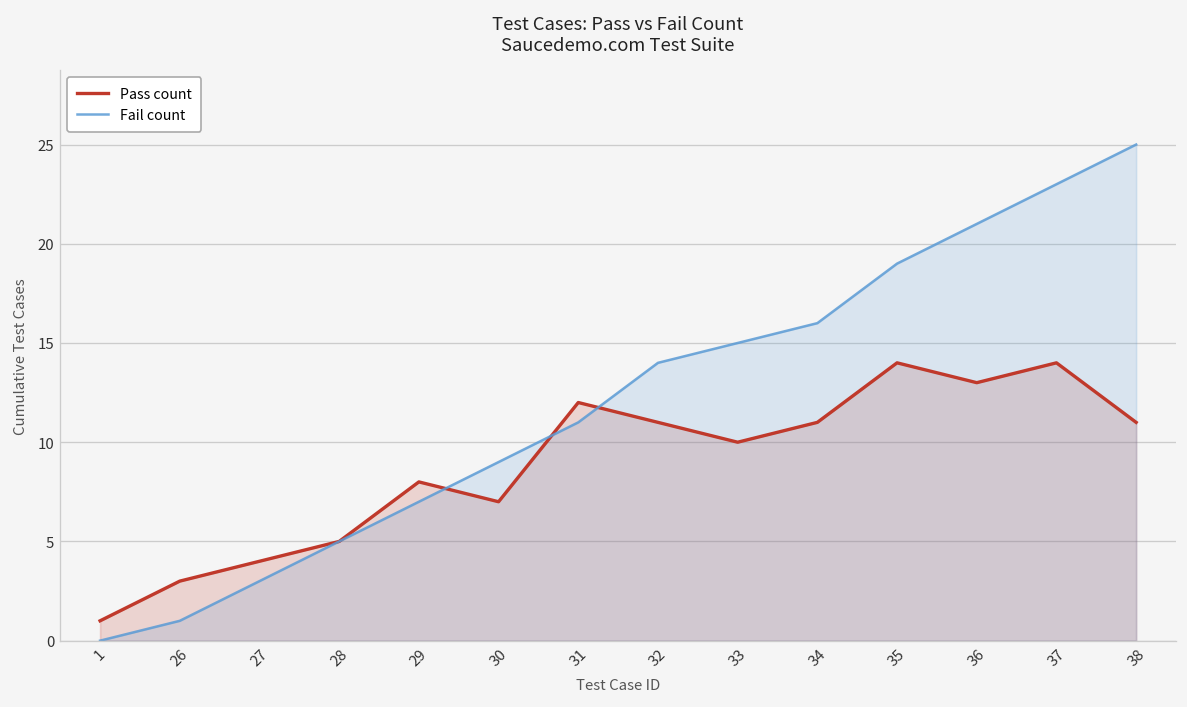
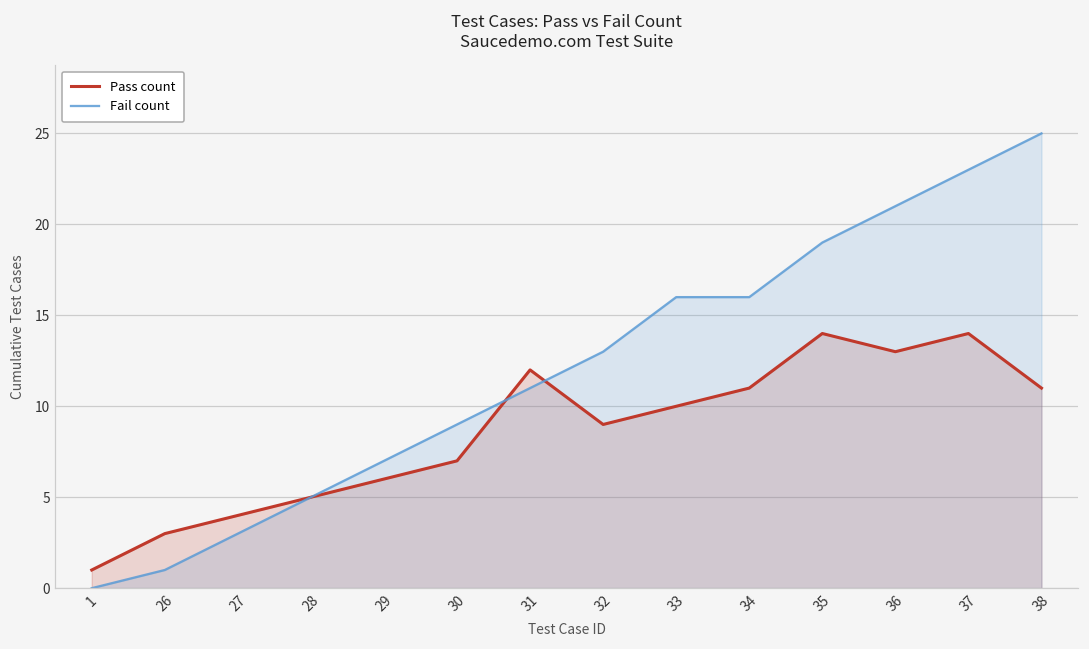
Pass count, 29: 8 -> 6
Pass count, 32: 11 -> 9
Fail count, 32: 14 -> 13
Fail count, 33: 15 -> 16
